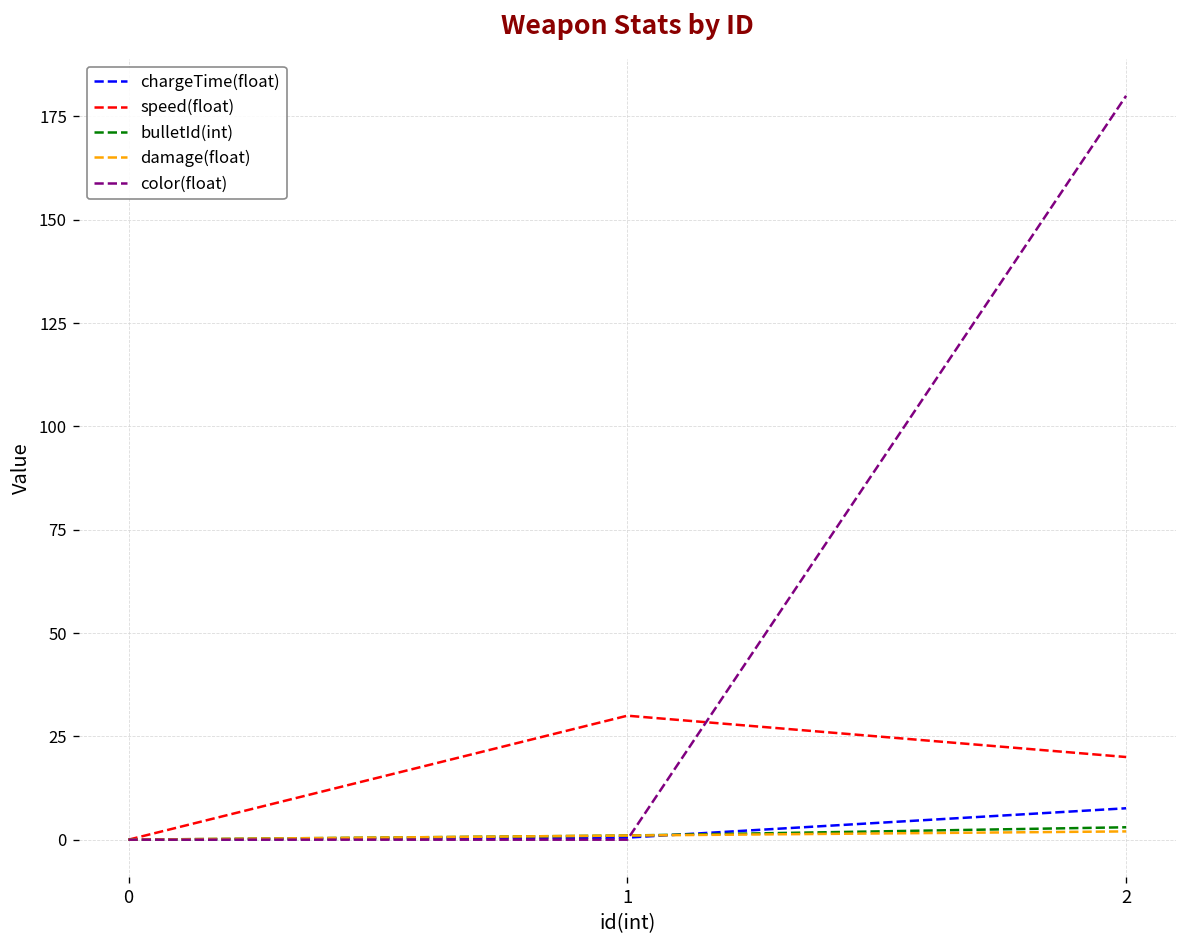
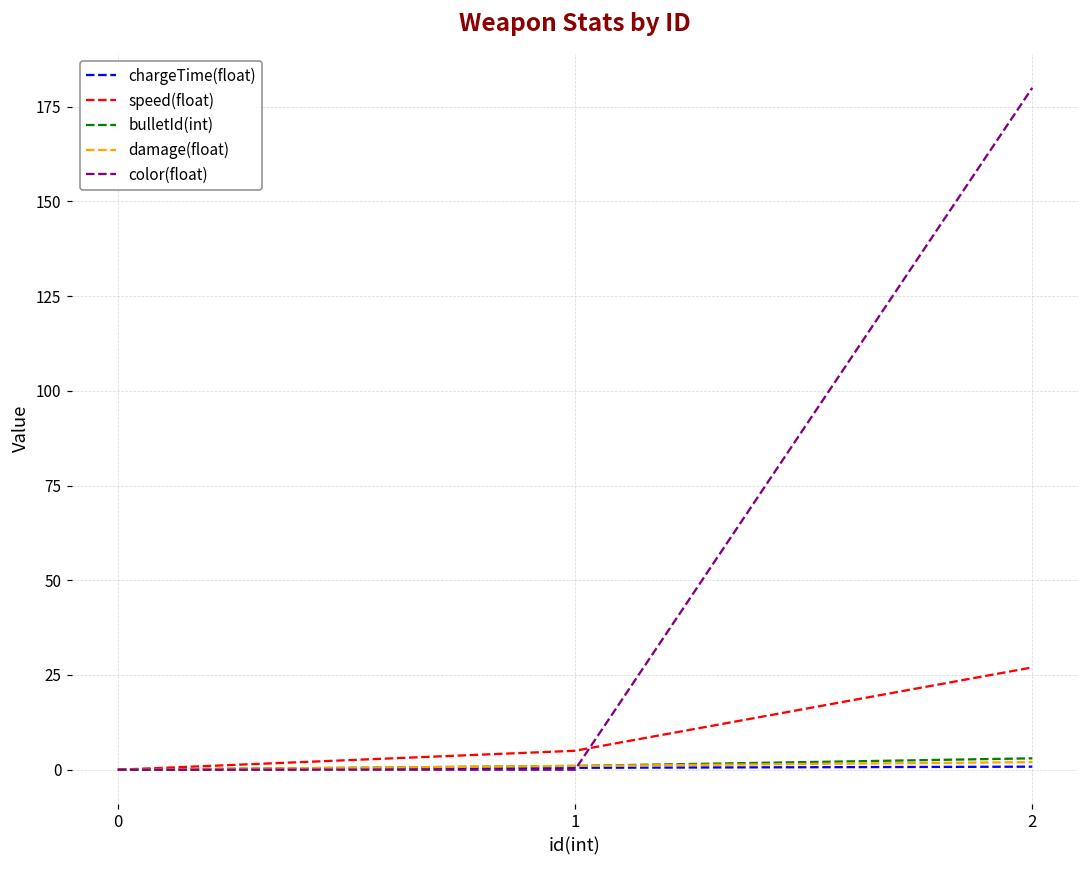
speed(float), 1: 30 -> 5
chargeTime(float), 2: 8 -> 1
speed(float), 2: 20 -> 27
